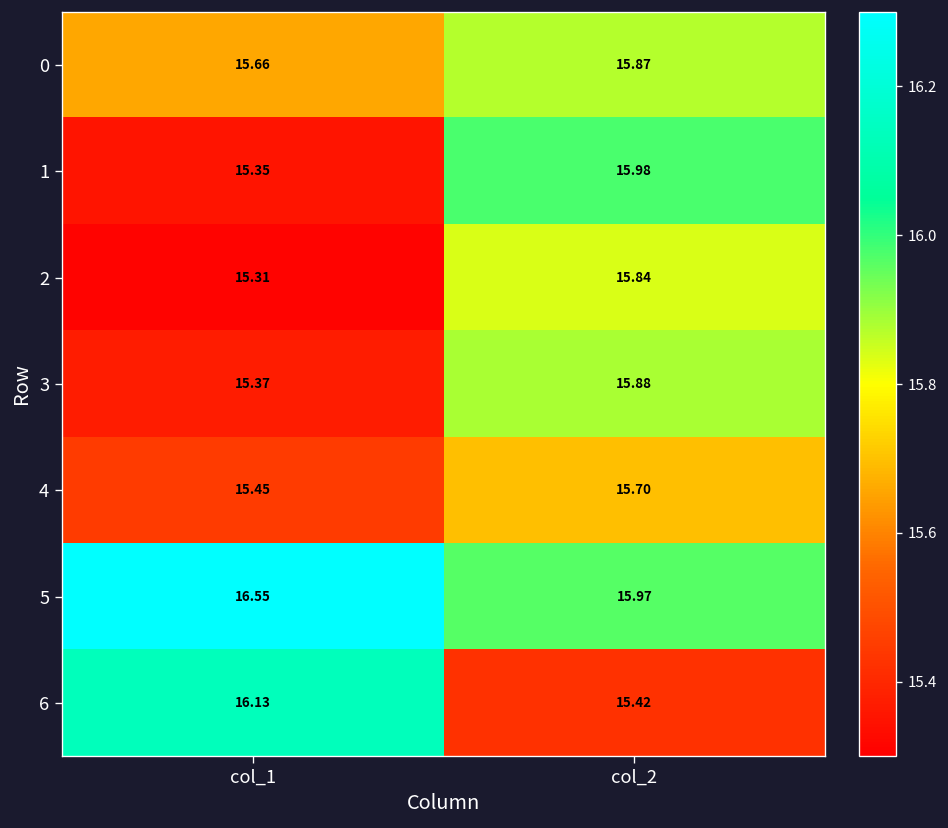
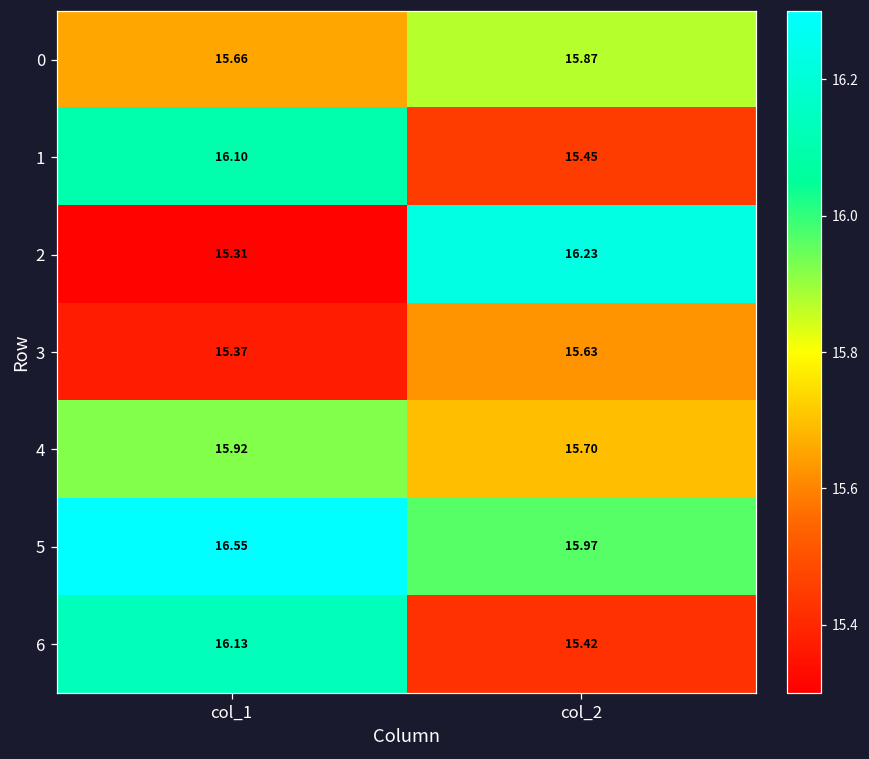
1, col_1: 15.35 -> 16.10
1, col_2: 15.98 -> 15.45
2, col_2: 15.84 -> 16.23
3, col_2: 15.88 -> 15.63
4, col_1: 15.45 -> 15.92
